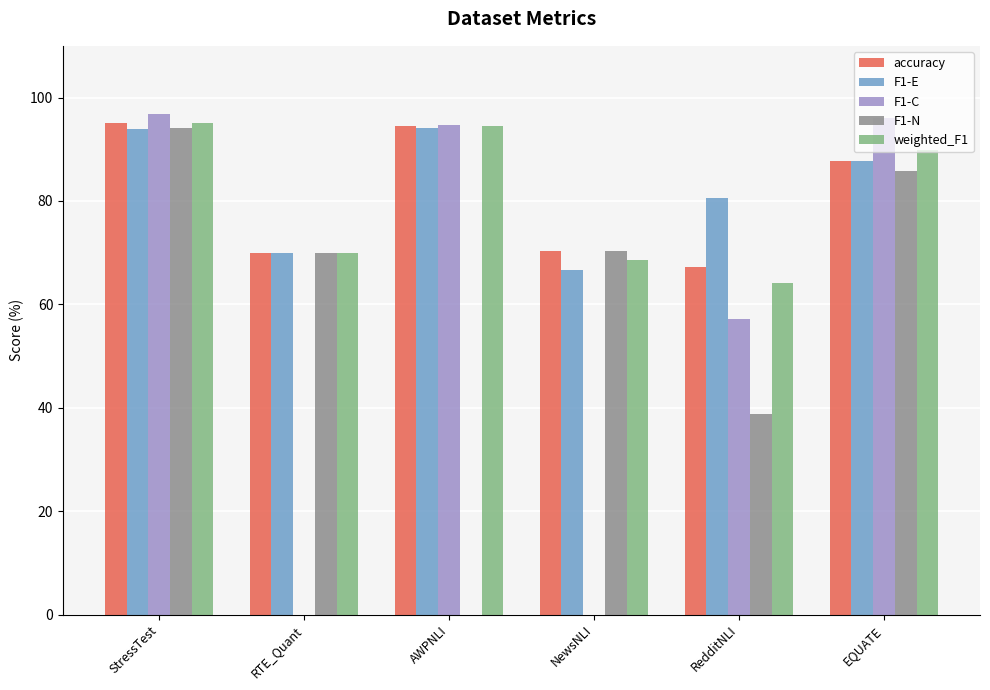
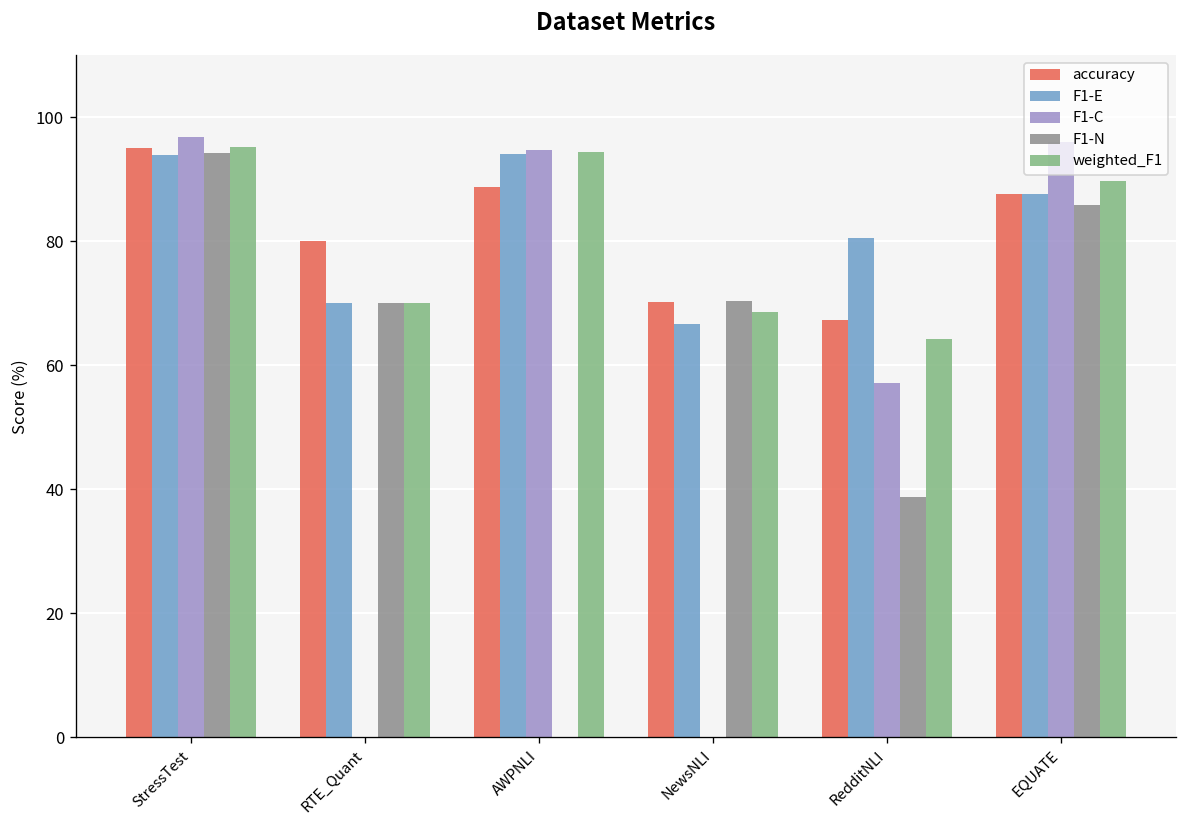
accuracy, RTE_Quant: 70 -> 80
accuracy, AWPNLI: 94 -> 89
